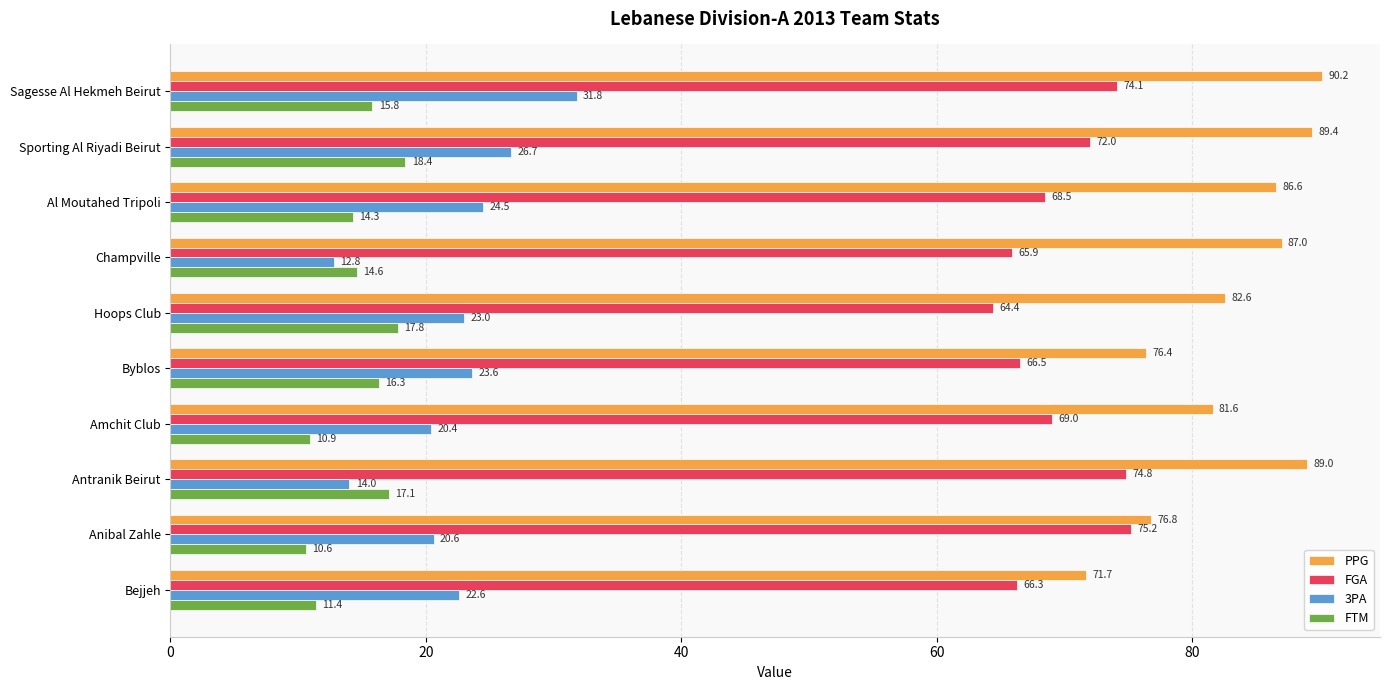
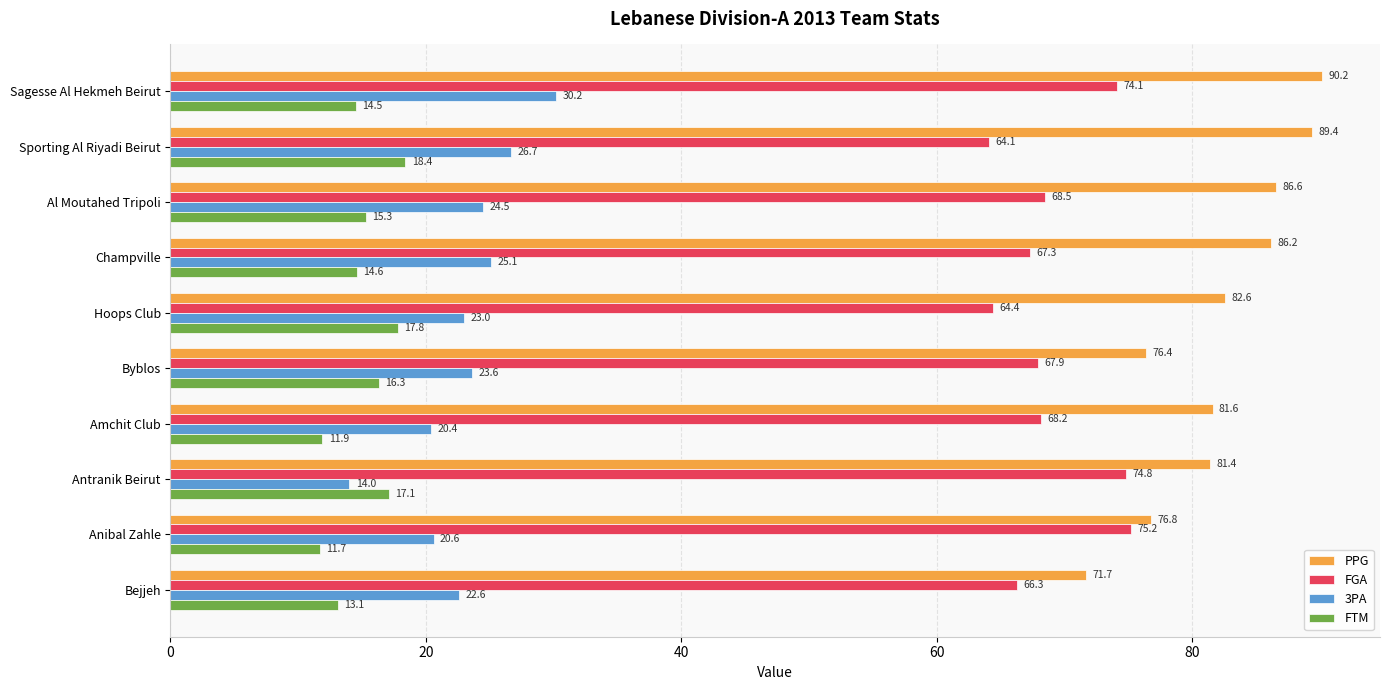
3PA, Sagesse Al Hekmeh Beirut: 31.8 -> 30.2
FTM, Sagesse Al Hekmeh Beirut: 15.8 -> 14.5
FGA, Sporting Al Riyadi Beirut: 72.0 -> 64.1
FTM, Al Moutahed Tripoli: 14.3 -> 15.3
PPG, Champville: 87.0 -> 86.2
FGA, Champville: 65.9 -> 67.3
3PA, Champville: 12.8 -> 25.1
FGA, Byblos: 66.5 -> 67.9
FGA, Amchit Club: 69.0 -> 68.2
FTM, Amchit Club: 10.9 -> 11.9
PPG, Antranik Beirut: 89.0 -> 81.4
FTM, Anibal Zahle: 10.6 -> 11.7
FTM, Bejjeh: 11.4 -> 13.1
